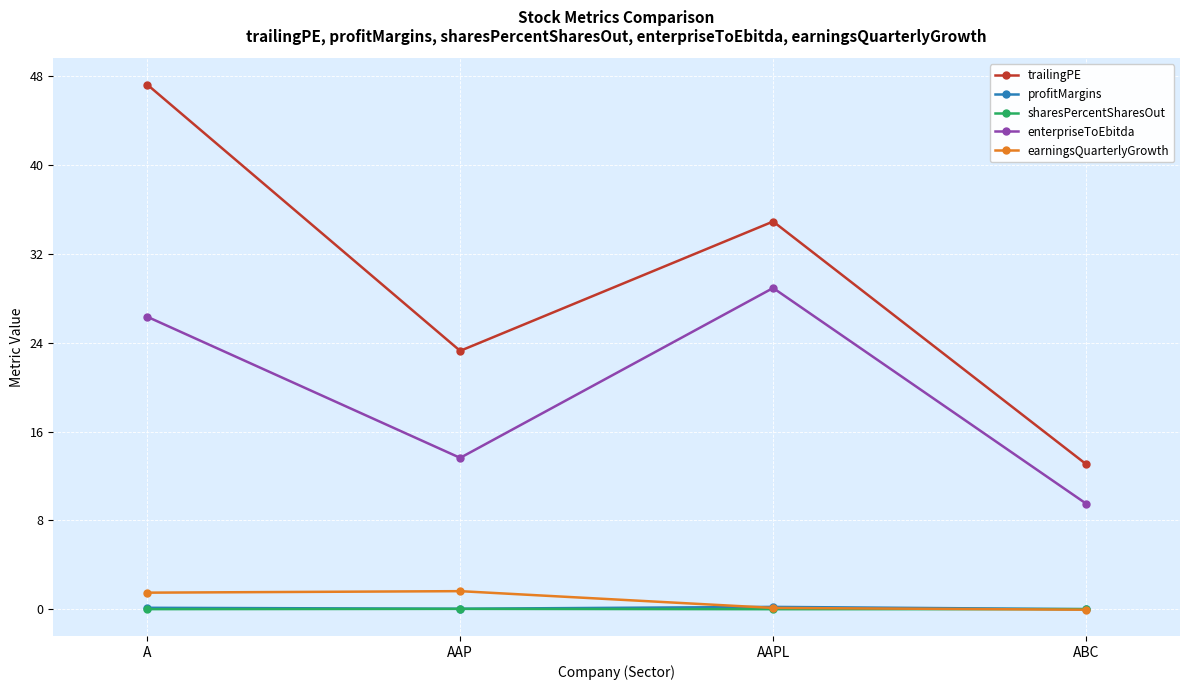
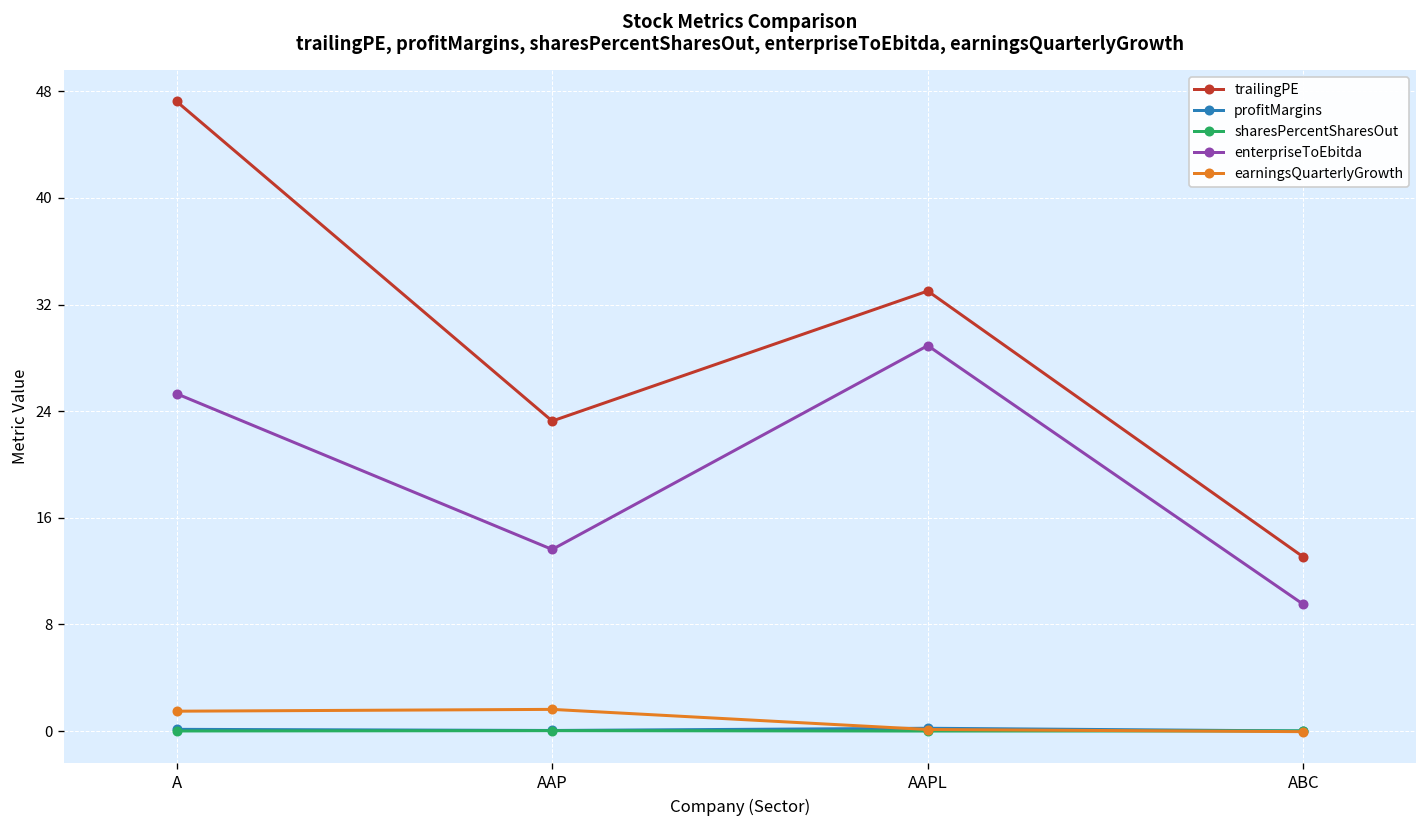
enterpriseToEbitda, A: 26.3 -> 25.3
trailingPE, AAPL: 34.9 -> 33.0
